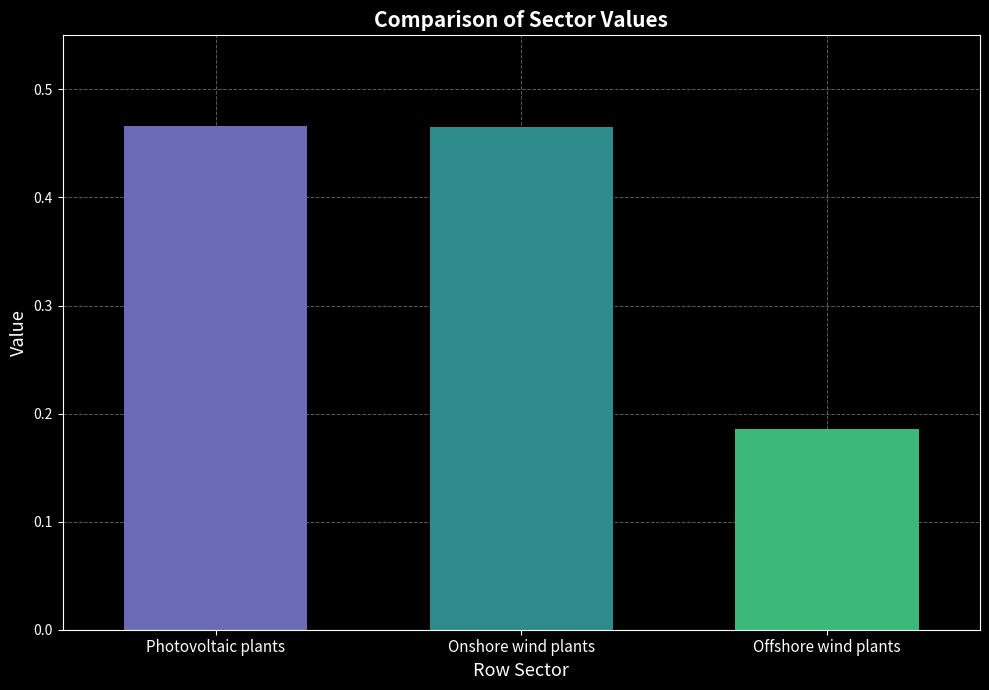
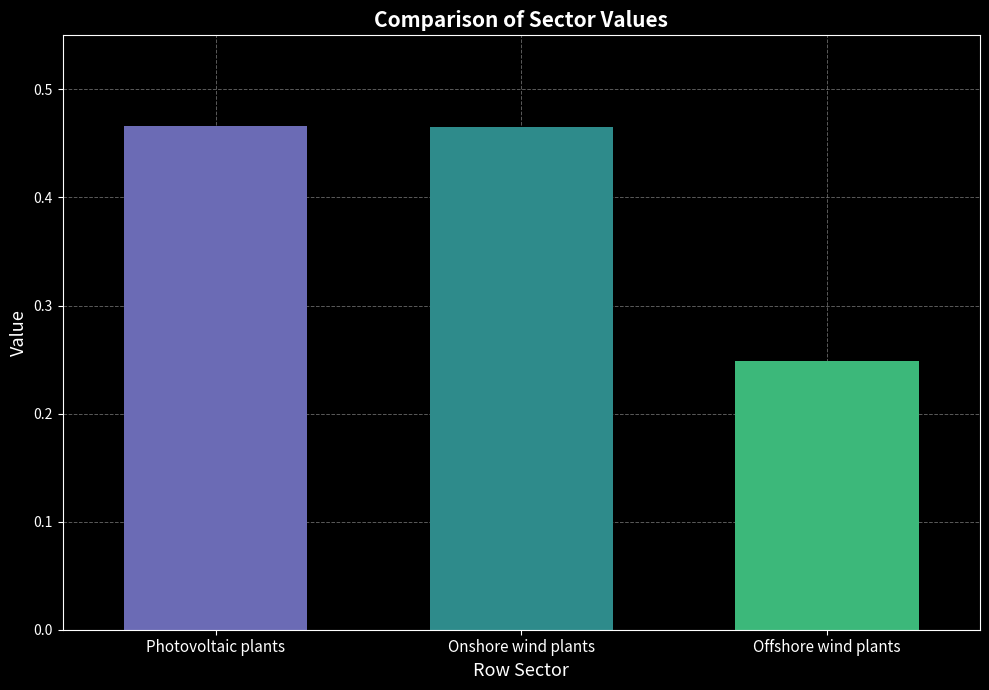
Offshore wind plants: 0.186 -> 0.249
